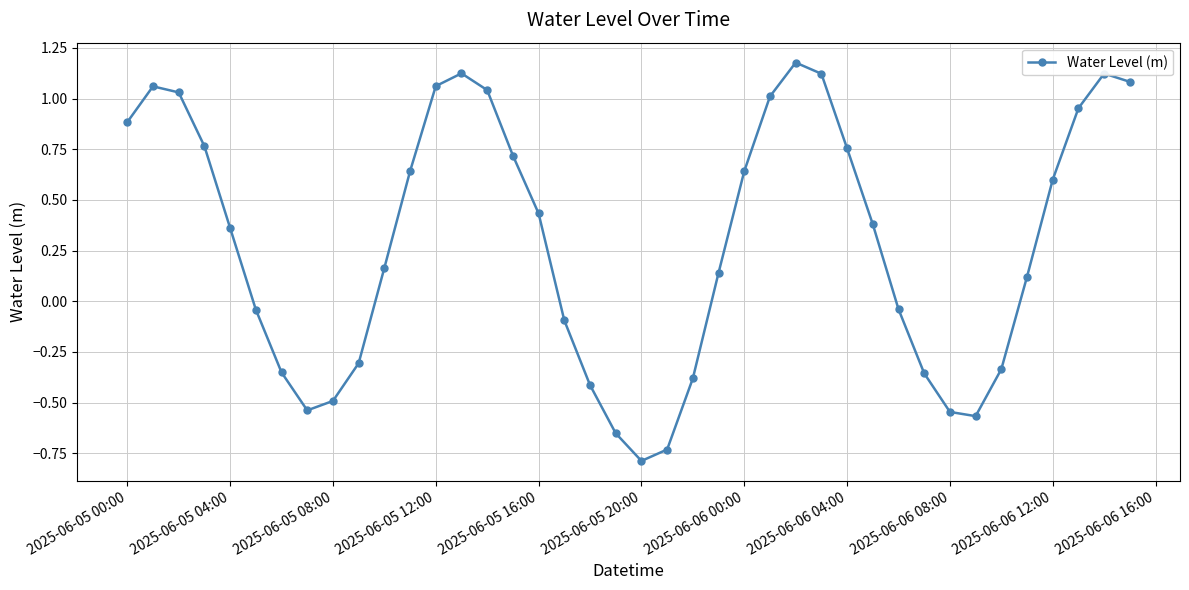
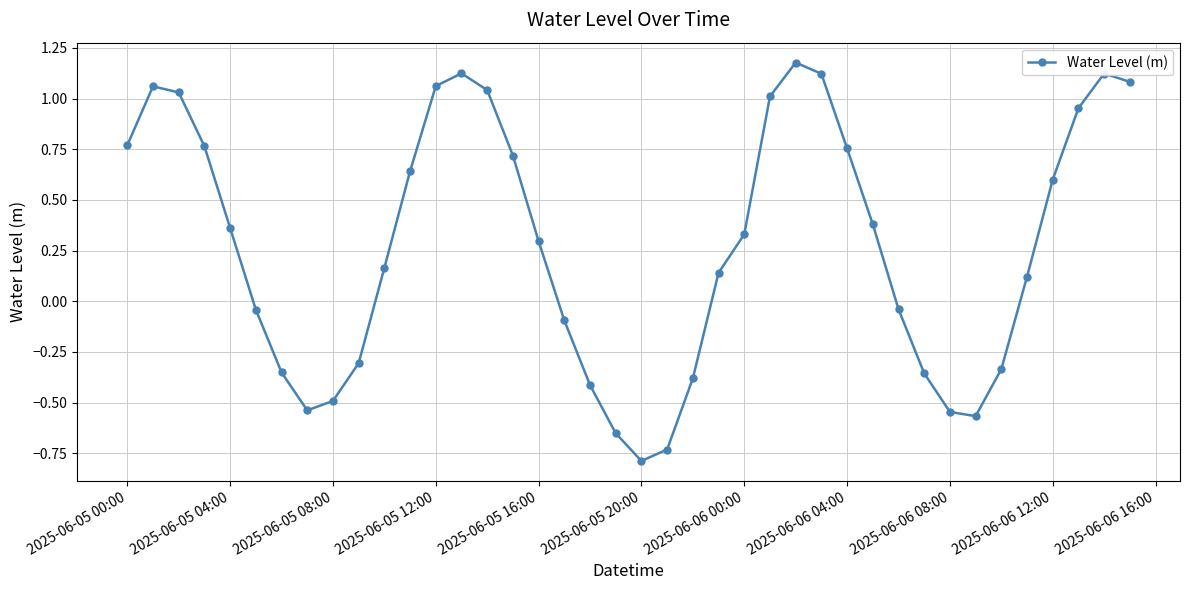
2025-06-05 00:00: 0.88 -> 0.77
2025-06-05 16:00: 0.43 -> 0.30
2025-06-06 00:00: 0.64 -> 0.33
